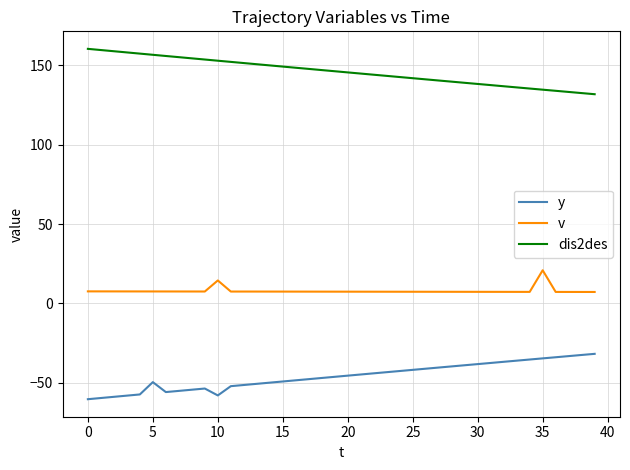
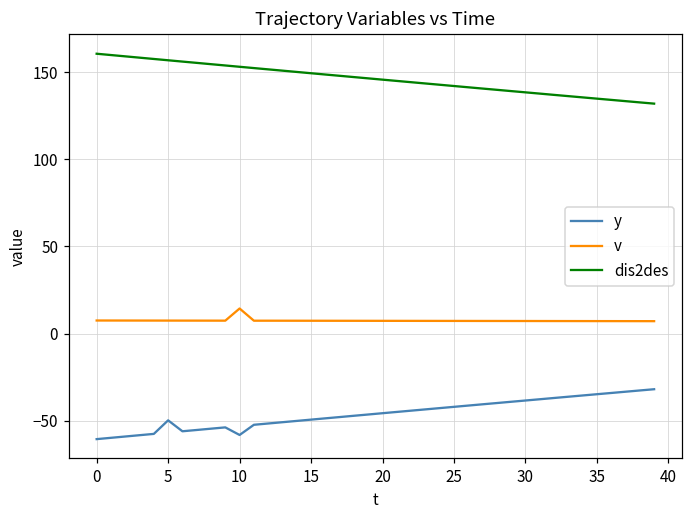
v, 35: 21 -> 7
